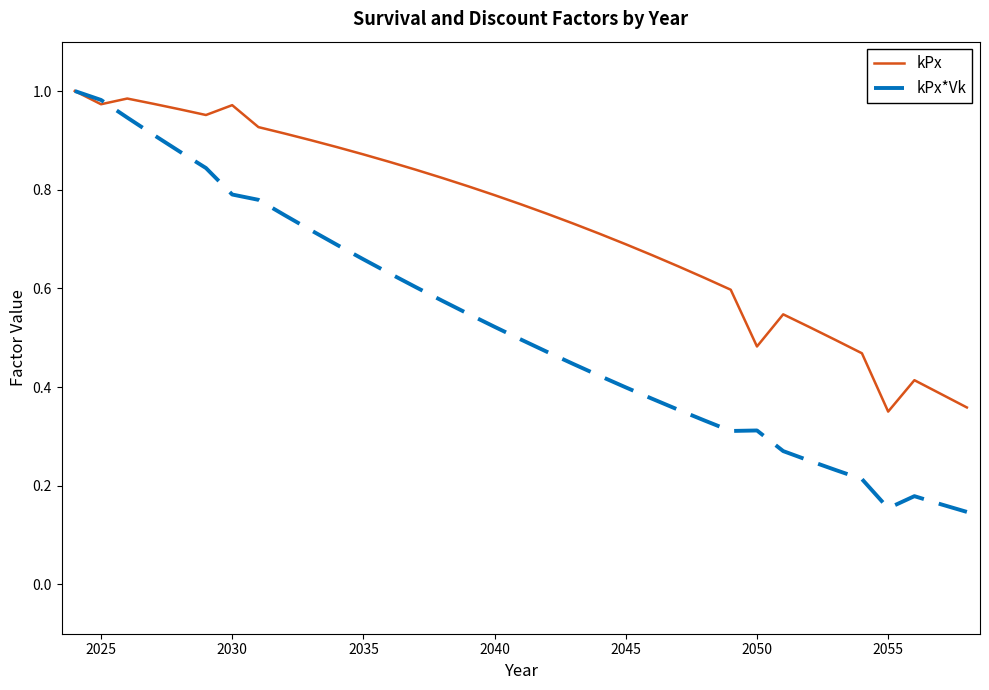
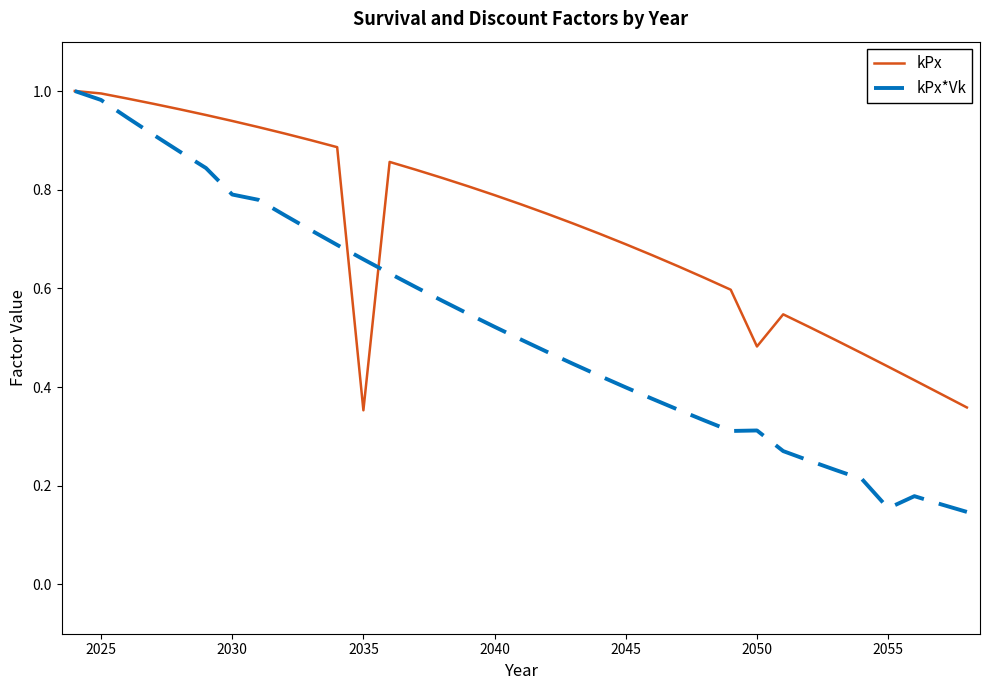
kPx, 2025: 0.97 -> 1.00
kPx, 2030: 0.97 -> 0.94
kPx, 2035: 0.87 -> 0.35
kPx, 2055: 0.35 -> 0.44
